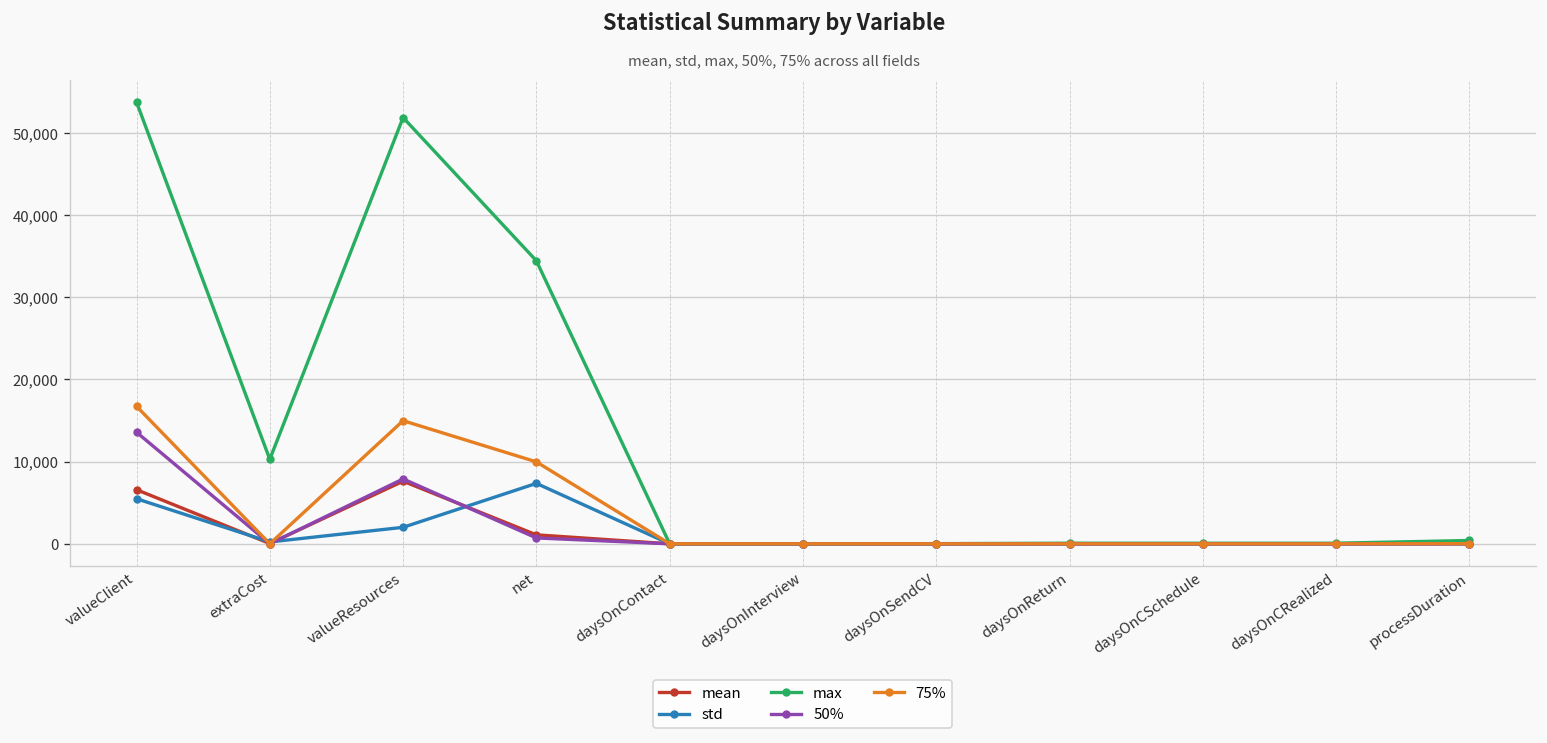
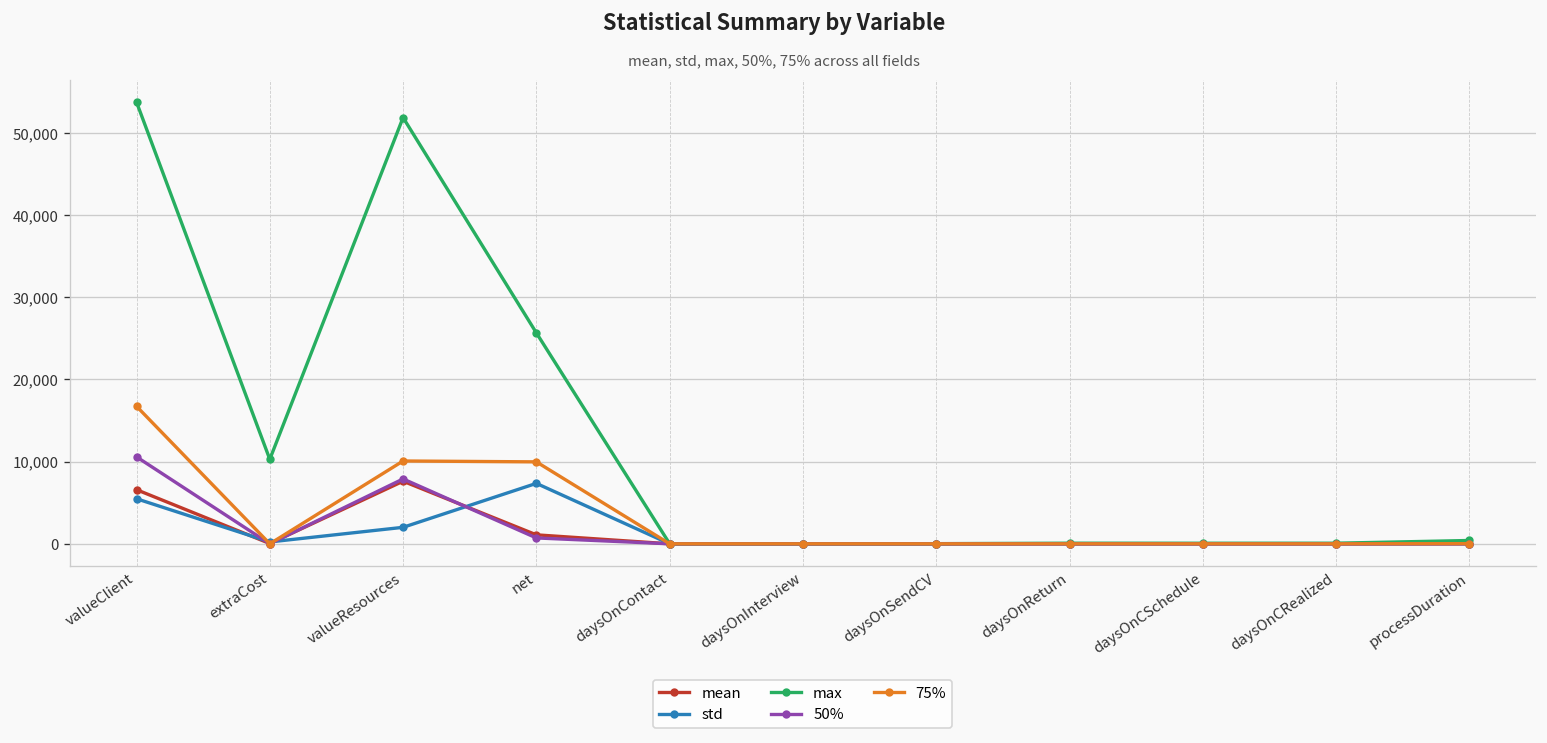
50%, valueClient: 14,000 -> 11,000
75%, valueResources: 15,000 -> 10,000
max, net: 34,000 -> 26,000
